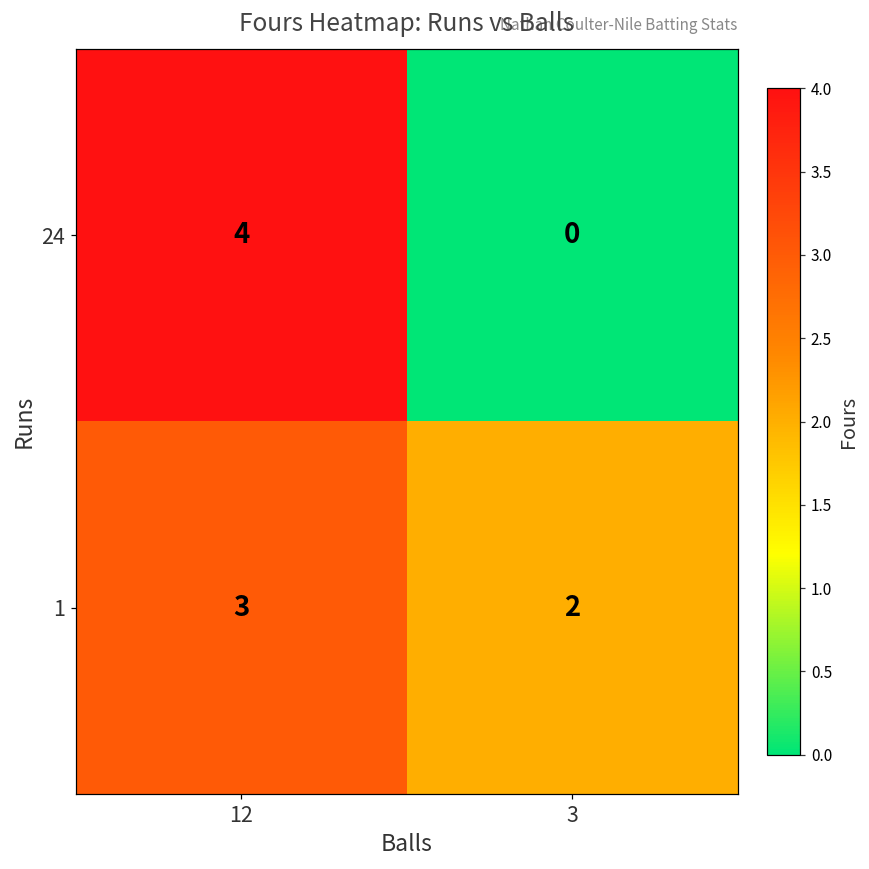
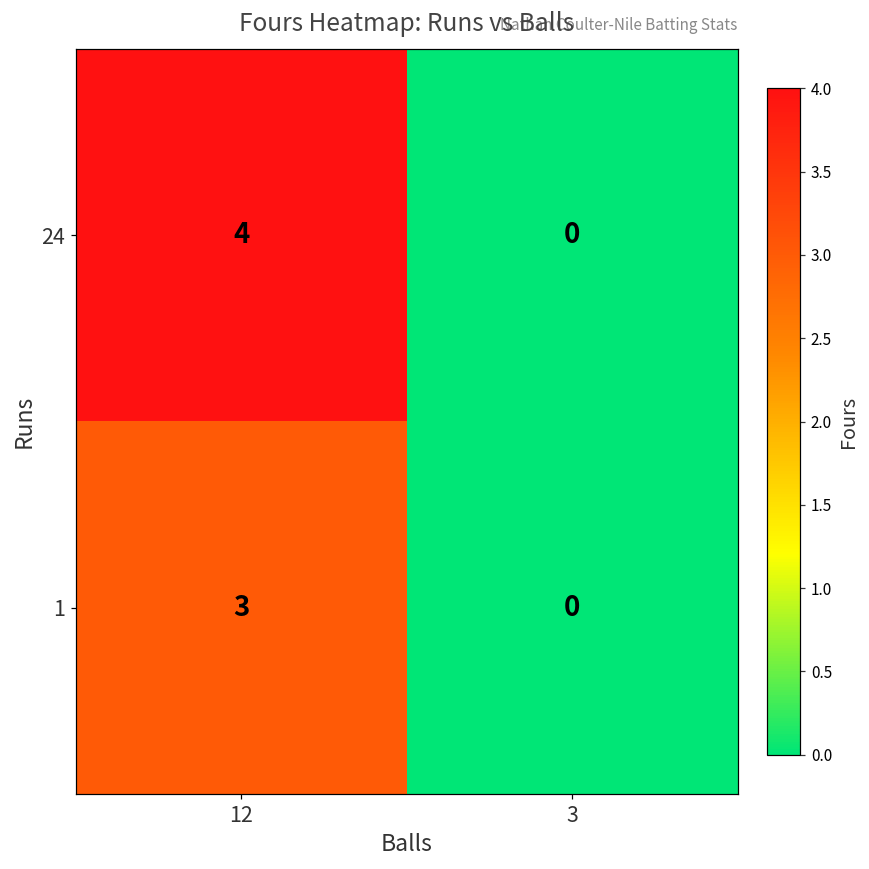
1, 3: 2 -> 0
